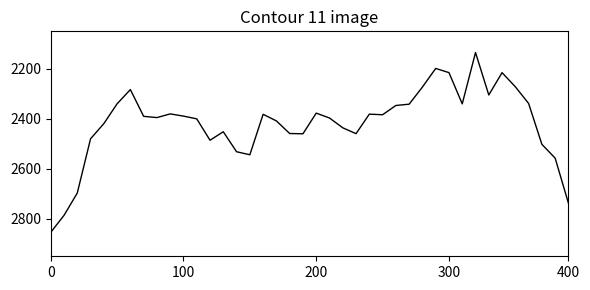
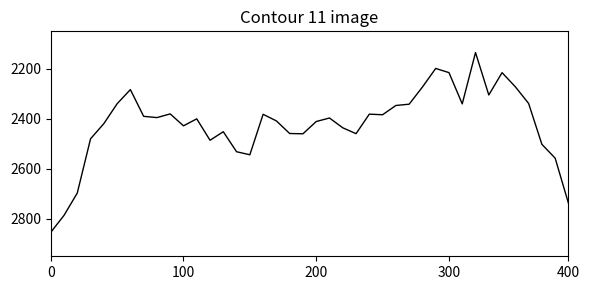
100: 2390 -> 2430
200: 2380 -> 2410
